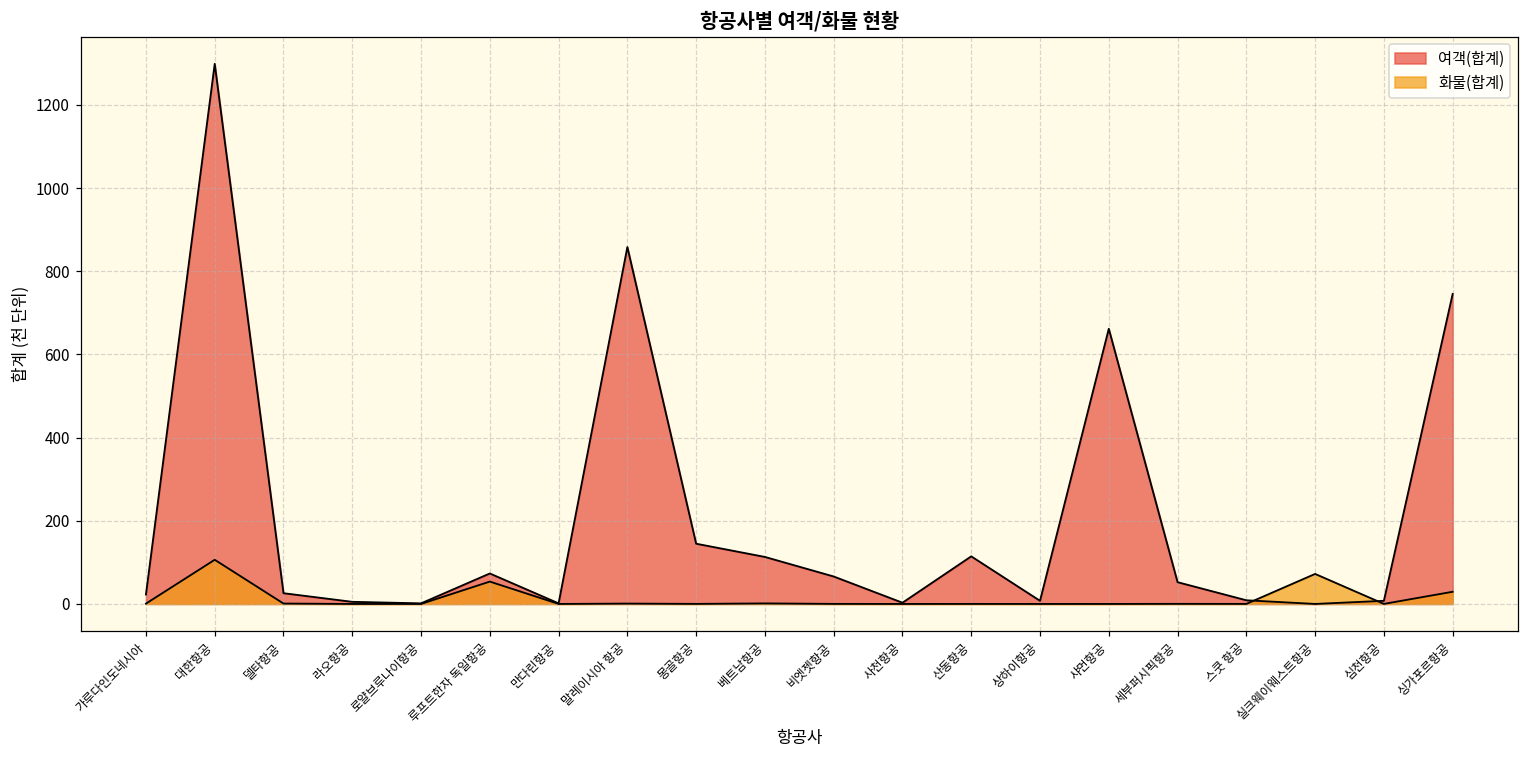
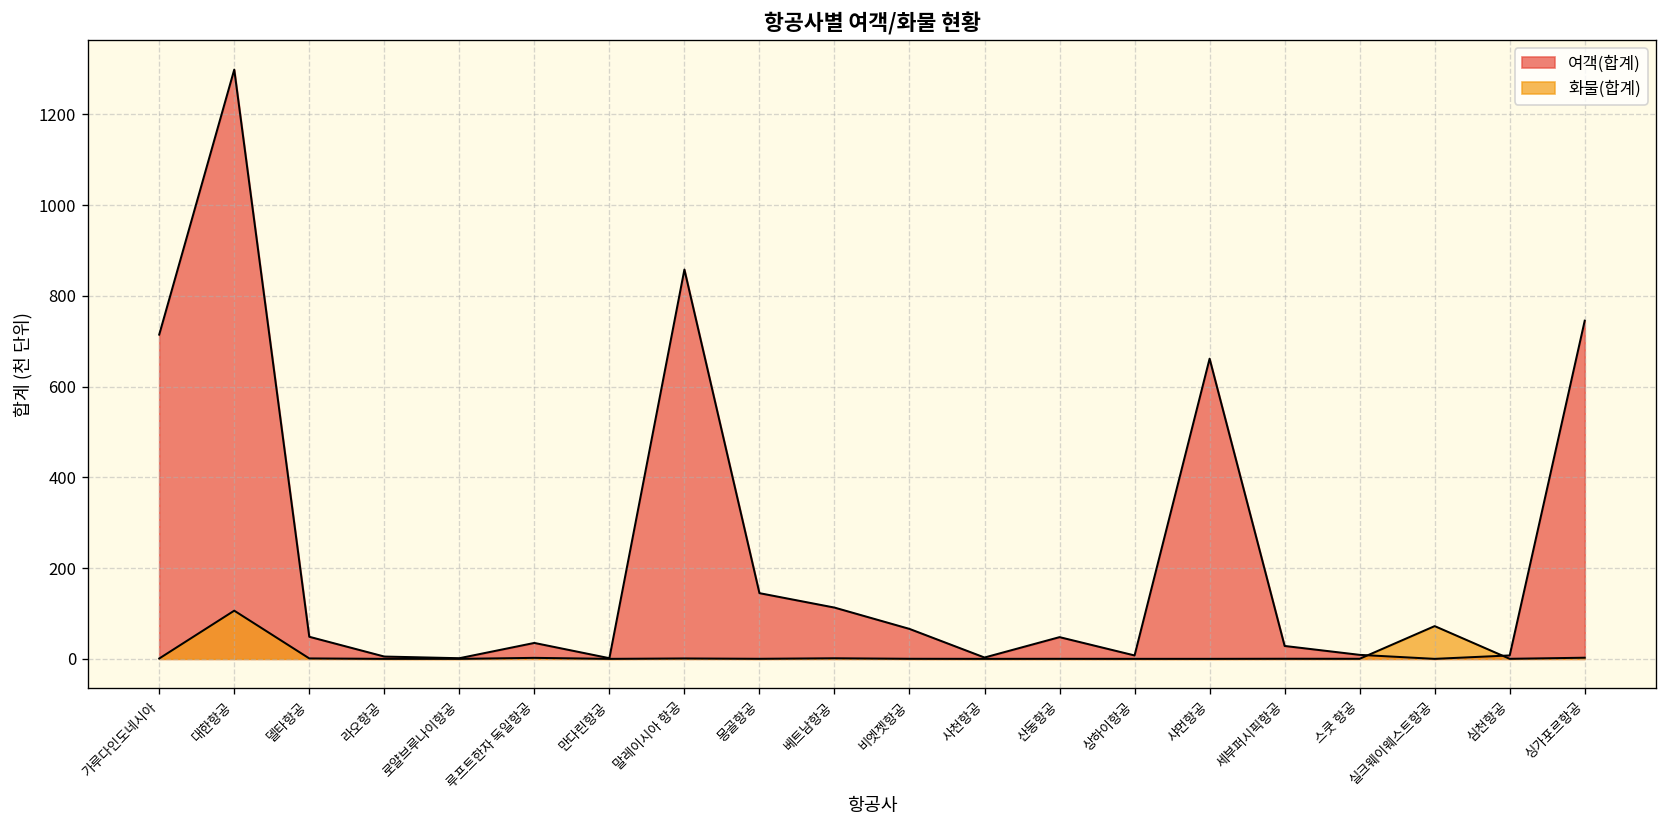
여객(합계), 가루다인도네시아: 20 -> 710
여객(합계), 델타항공: 30 -> 50
여객(합계), 루프트한자 독일항공: 70 -> 40
화물(합계), 루프트한자 독일항공: 50 -> 0
여객(합계), 산동항공: 110 -> 50
여객(합계), 세부퍼시픽항공: 50 -> 30
화물(합계), 싱가포르항공: 30 -> 0
